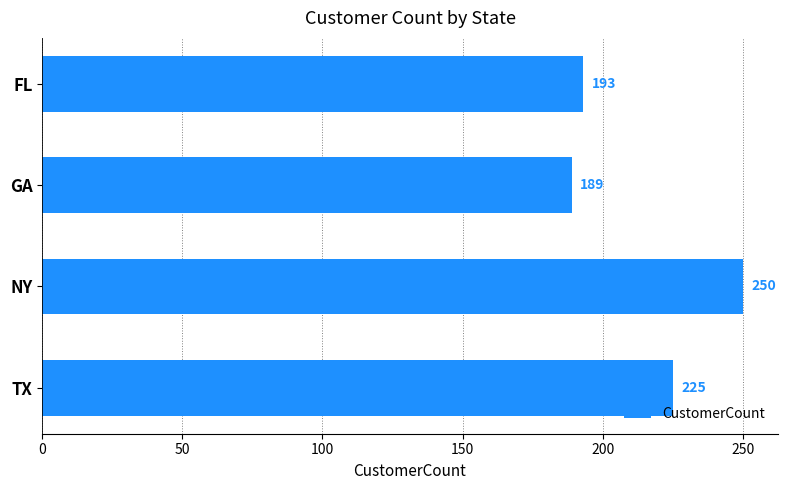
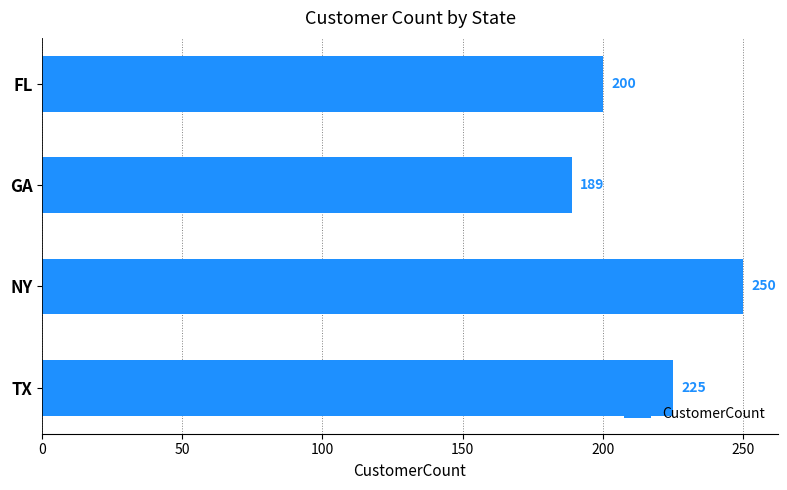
FL: 193 -> 200
